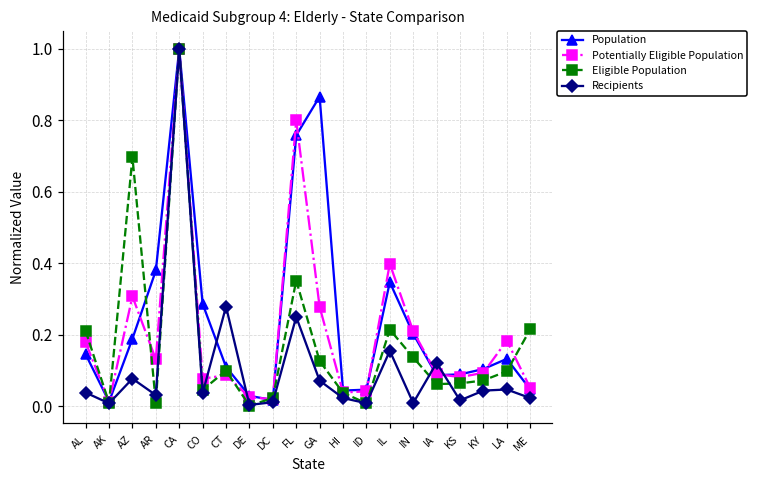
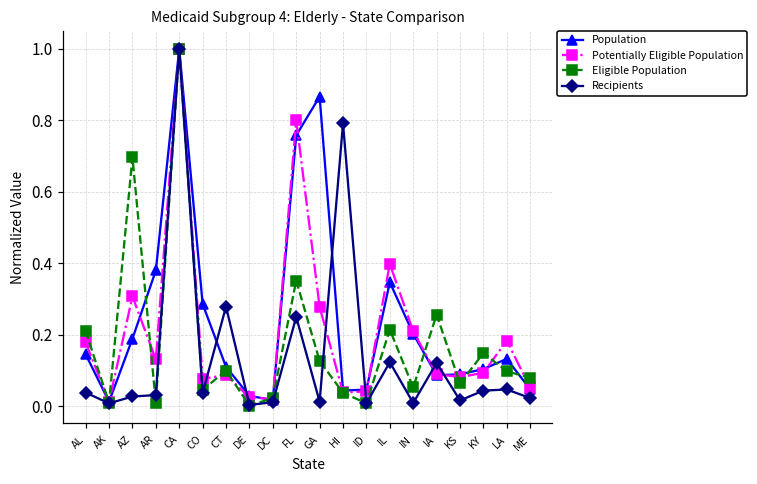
Recipients, AZ: 0.08 -> 0.03
Recipients, GA: 0.07 -> 0.01
Recipients, HI: 0.02 -> 0.79
Recipients, IL: 0.16 -> 0.12
Eligible Population, IN: 0.14 -> 0.05
Eligible Population, IA: 0.06 -> 0.26
Eligible Population, KY: 0.07 -> 0.15
Eligible Population, ME: 0.22 -> 0.08
